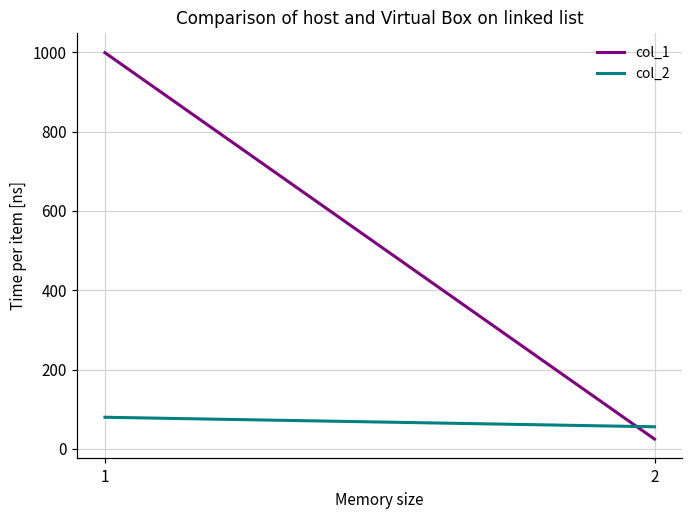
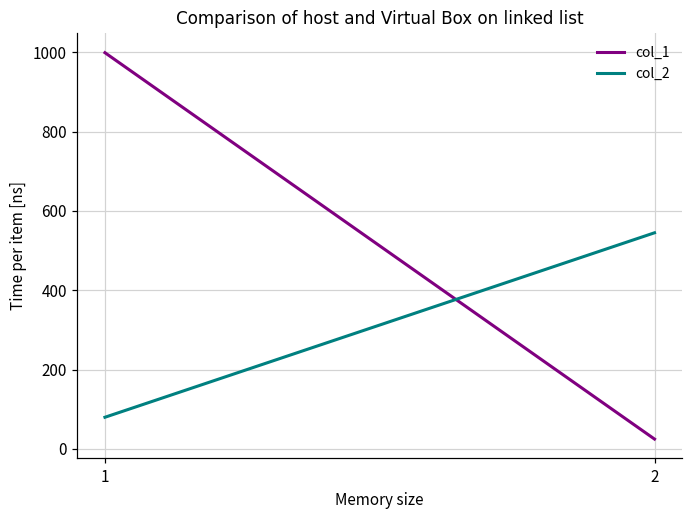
col_2, 2: 60 -> 550
